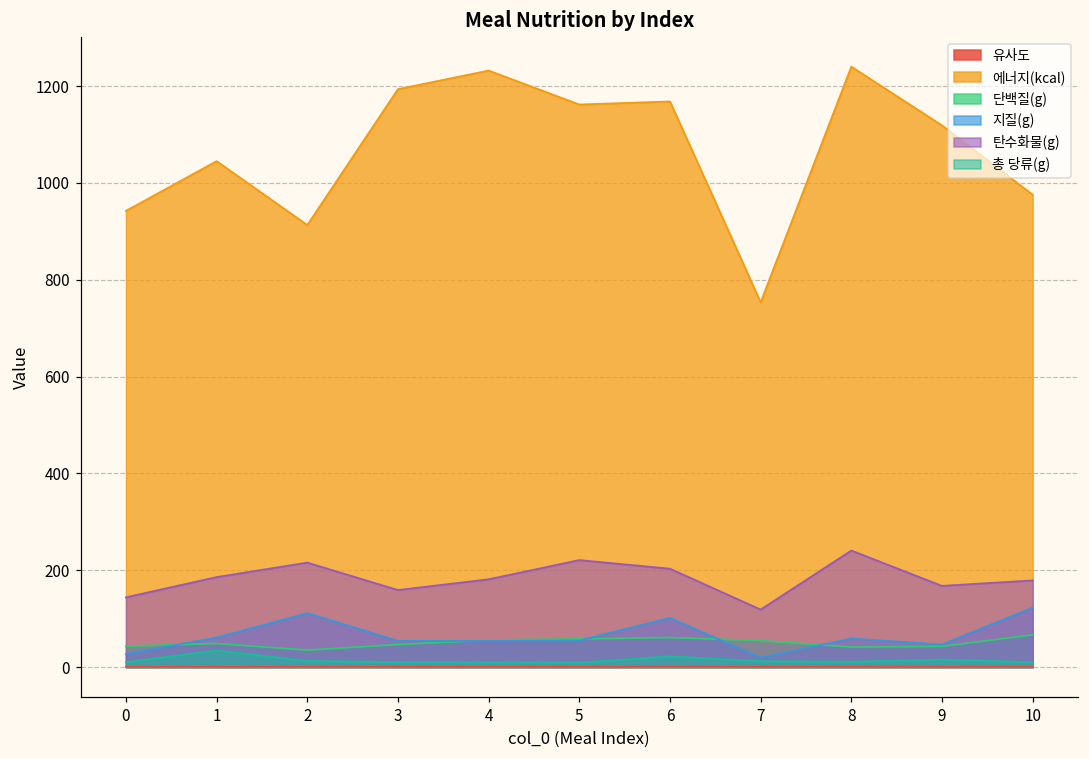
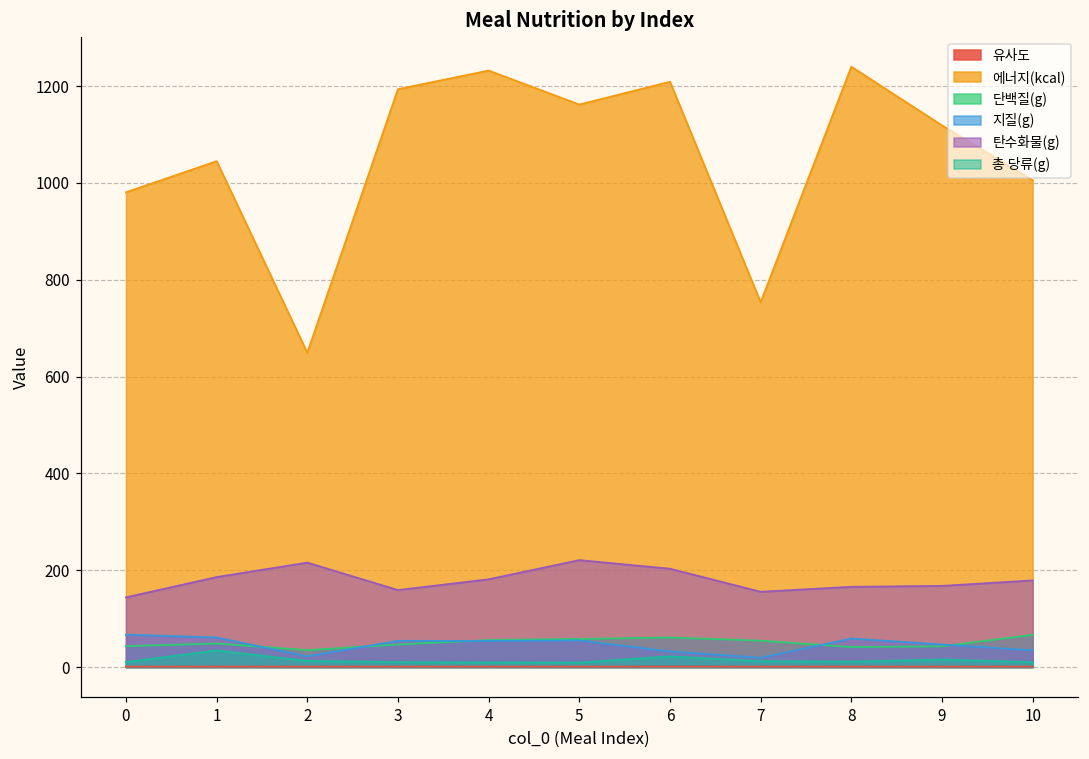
에너지(kcal), 0: 940 -> 980
지질(g), 0: 30 -> 70
에너지(kcal), 2: 910 -> 650
지질(g), 2: 110 -> 20
에너지(kcal), 6: 1170 -> 1210
지질(g), 6: 100 -> 30
탄수화물(g), 7: 120 -> 160
탄수화물(g), 8: 240 -> 170
에너지(kcal), 10: 980 -> 1010
지질(g), 10: 120 -> 30
